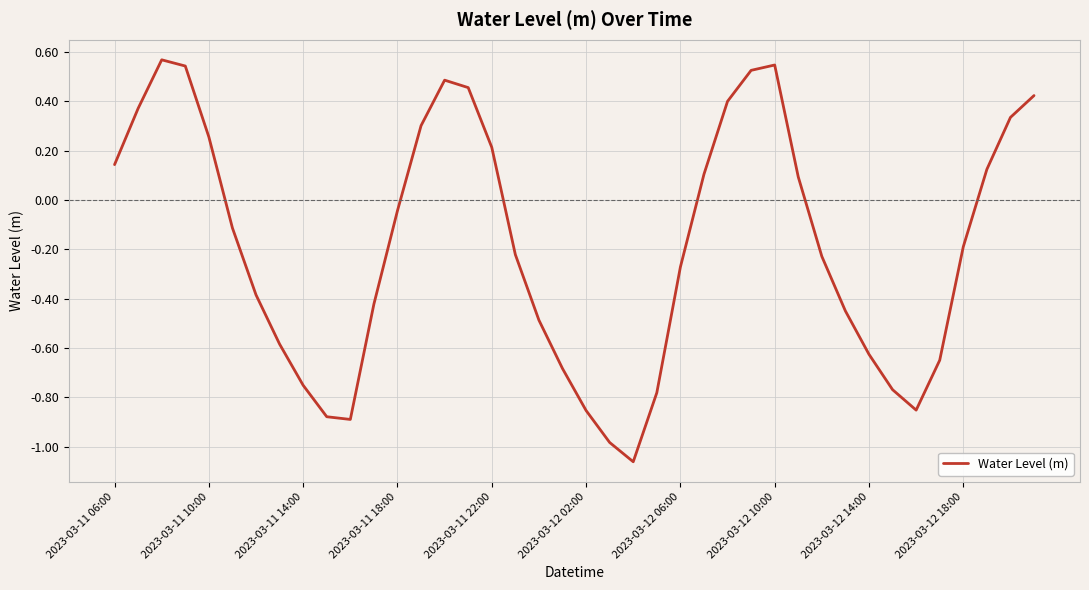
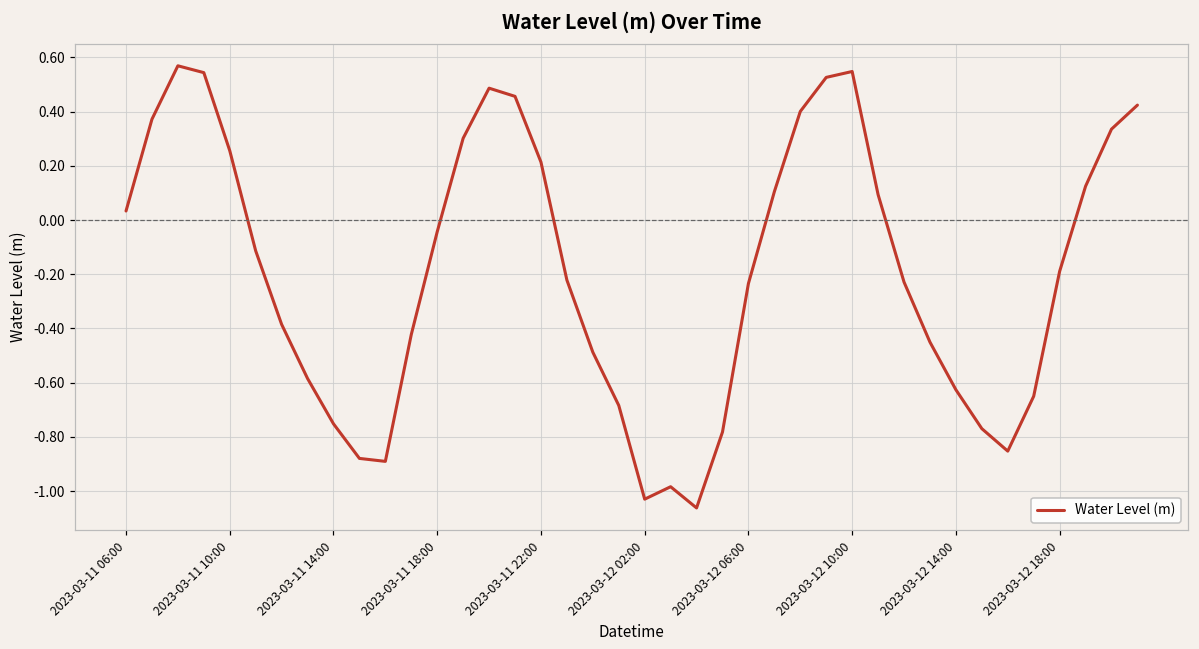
2023-03-11 06:00: 0.14 -> 0.03
2023-03-12 02:00: -0.85 -> -1.03
2023-03-12 06:00: -0.27 -> -0.23
